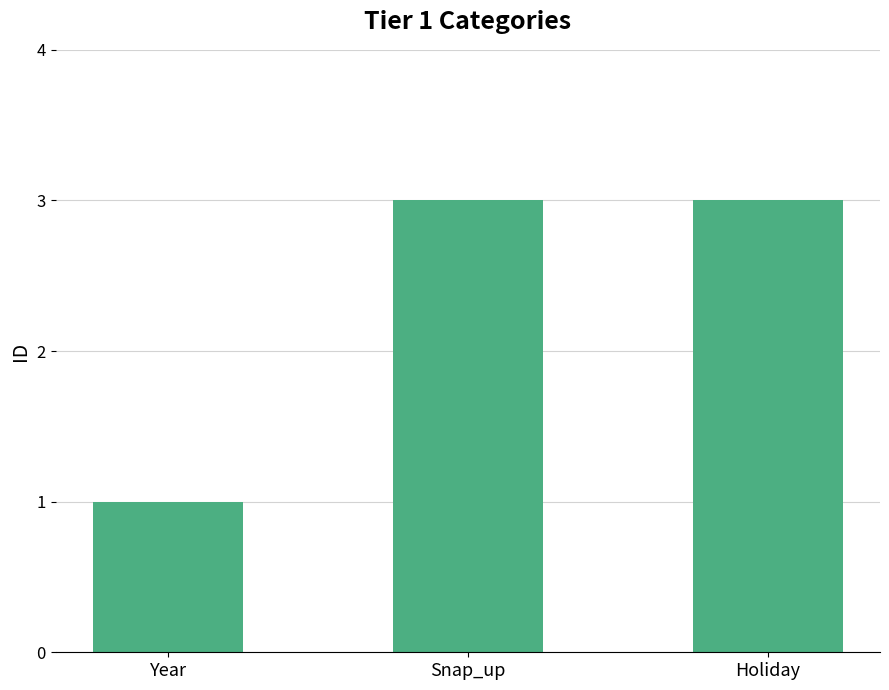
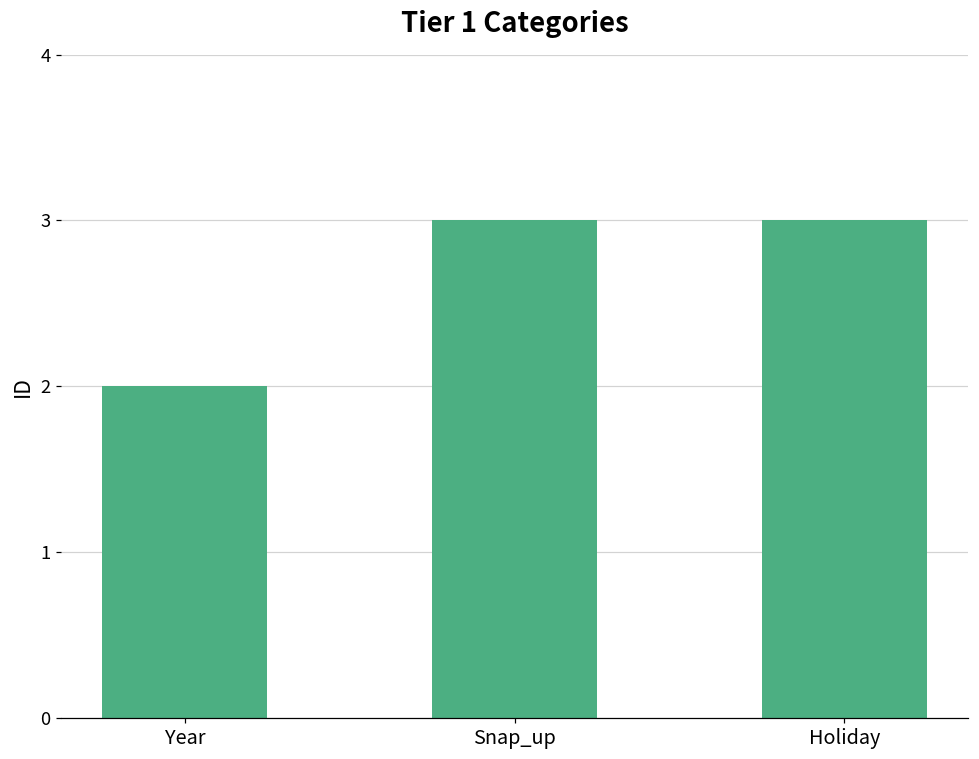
Year: 1 -> 2
